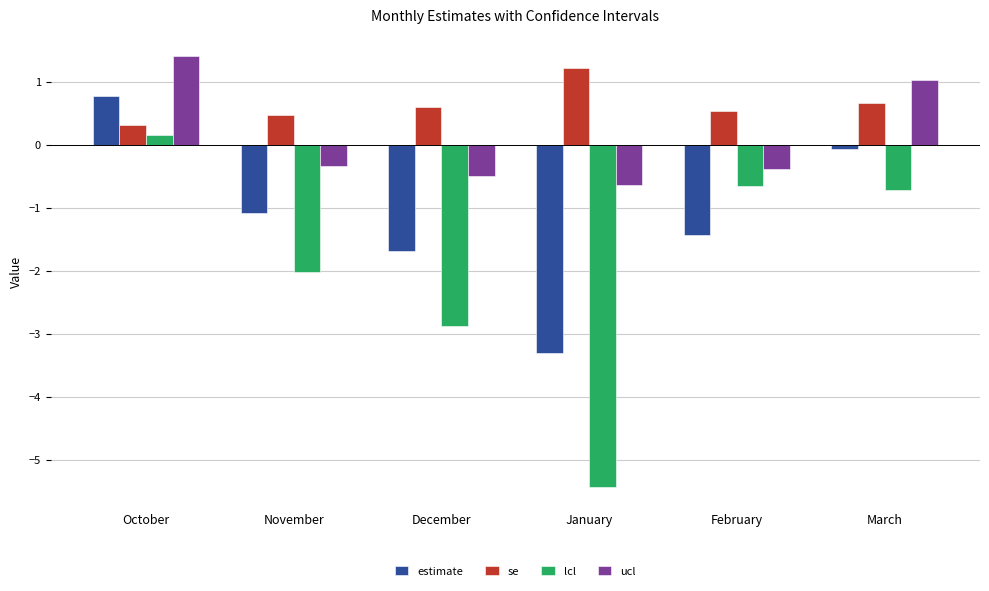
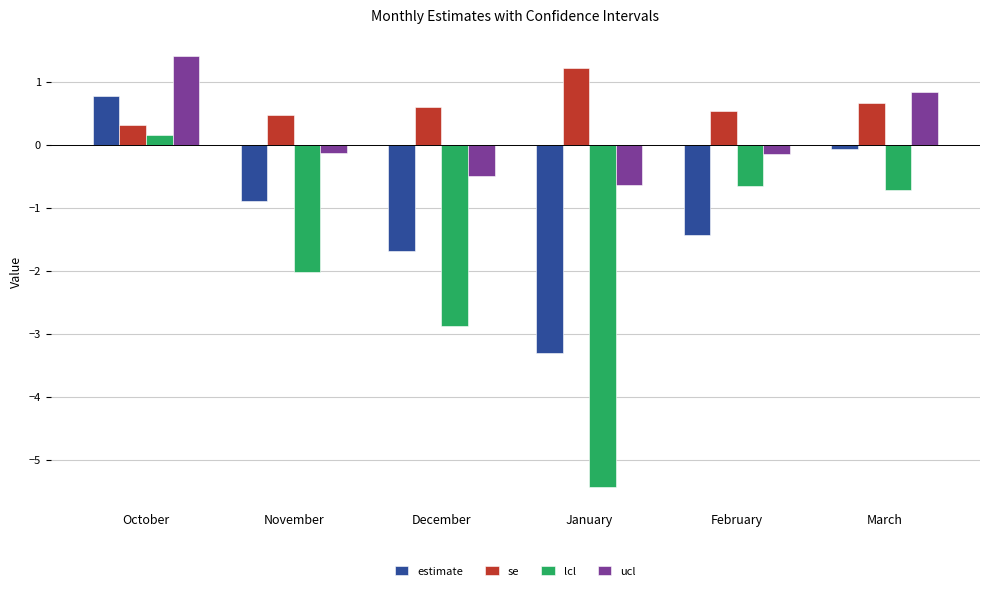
estimate, November: -1.1 -> -0.9
ucl, November: -0.3 -> -0.1
ucl, February: -0.4 -> -0.1
ucl, March: 1.0 -> 0.8
